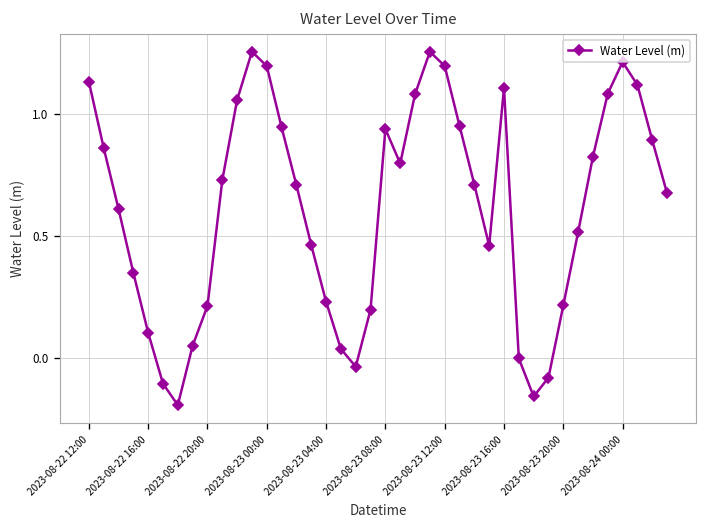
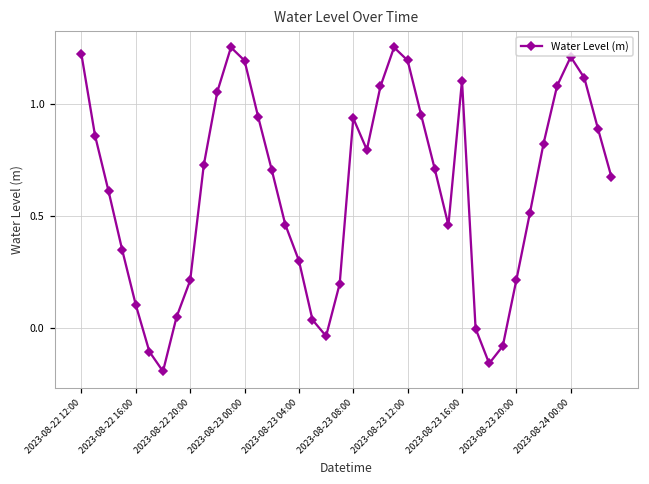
2023-08-22 12:00: 1.13 -> 1.22
2023-08-23 04:00: 0.23 -> 0.30
